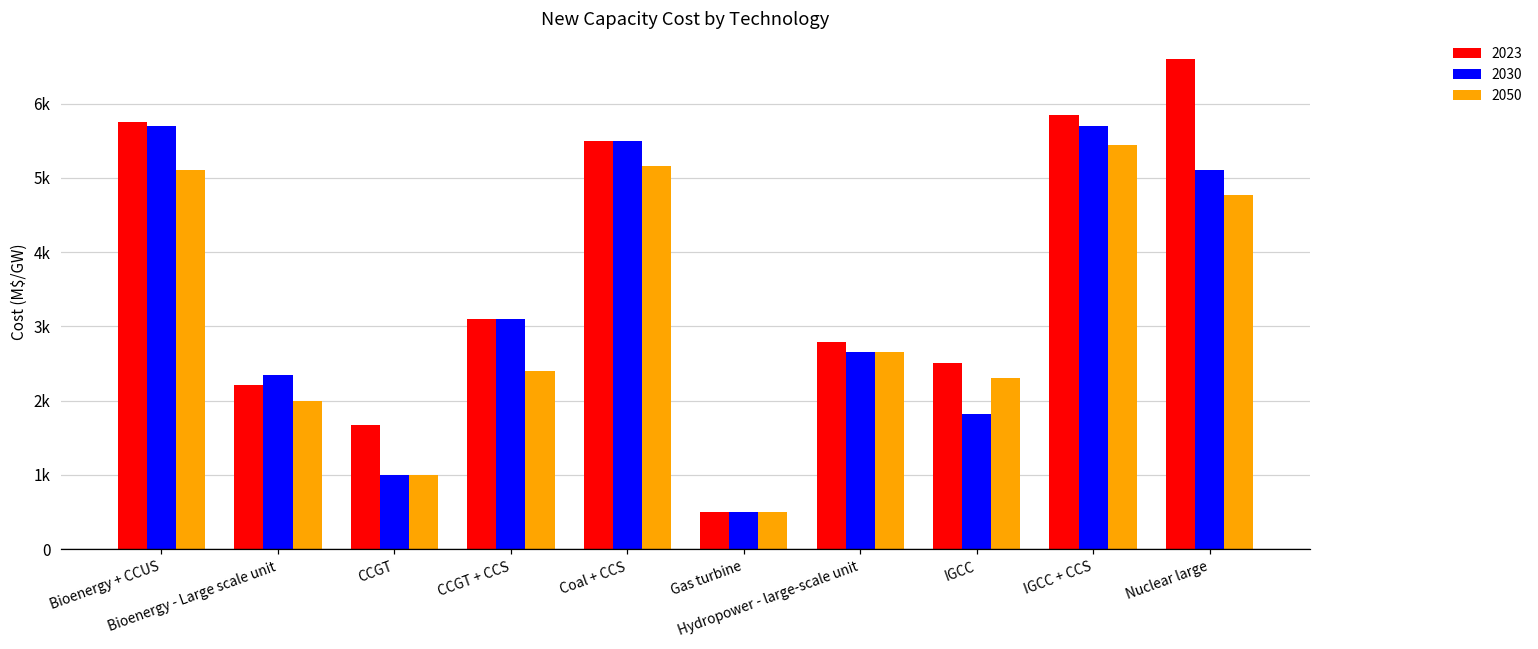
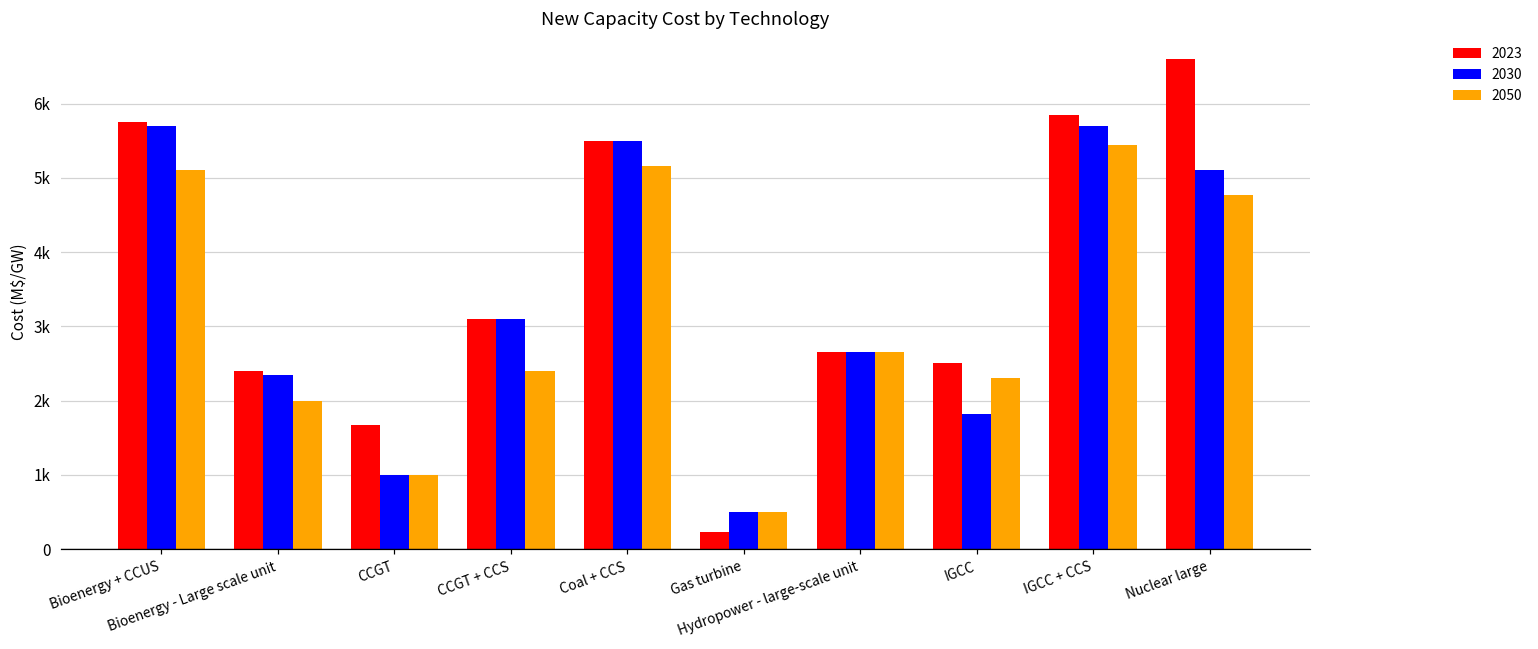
2023, Bioenergy - Large scale unit: 2200 -> 2400
2023, Gas turbine: 500 -> 200
2023, Hydropower - large-scale unit: 2800 -> 2700
